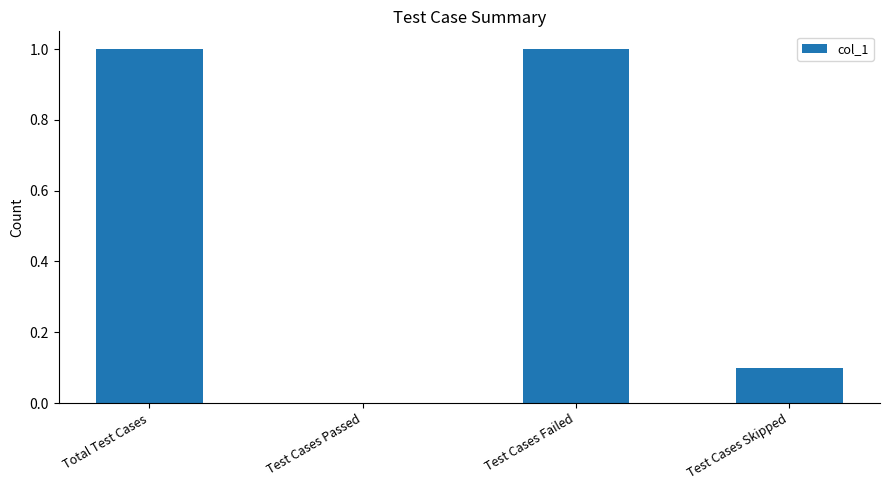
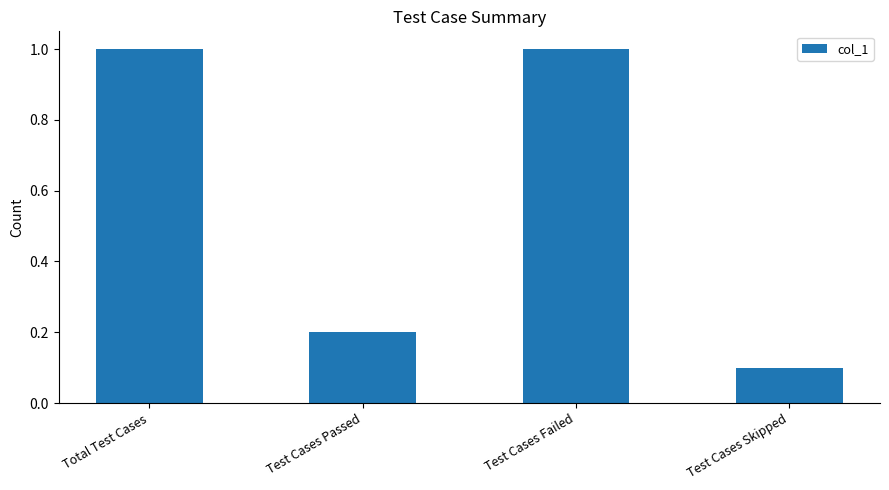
Test Cases Passed: 0.0 -> 0.2
